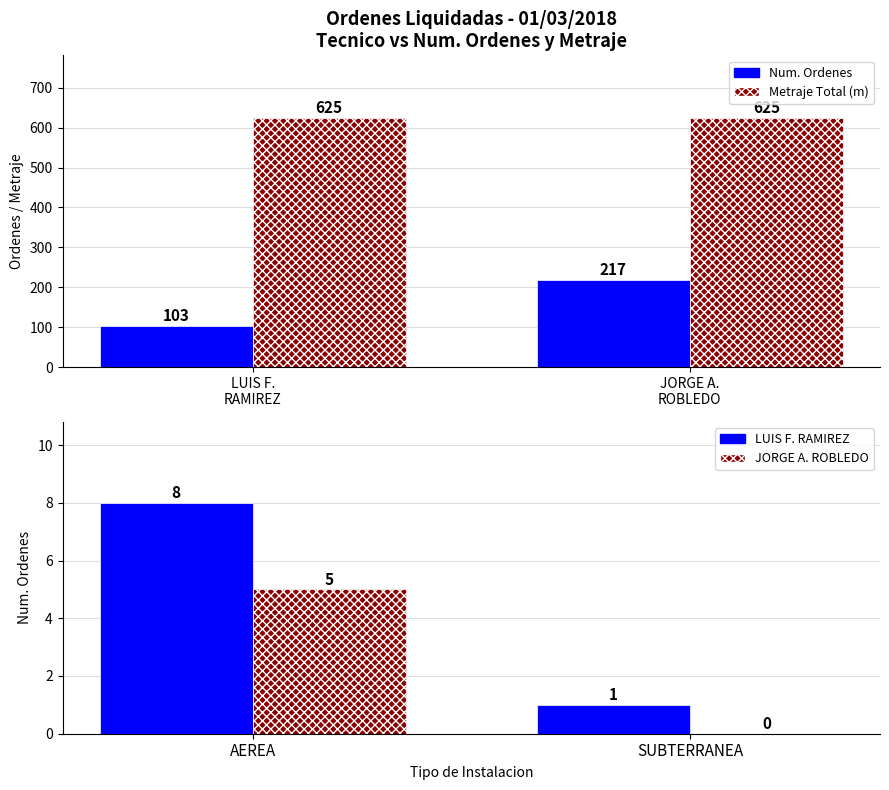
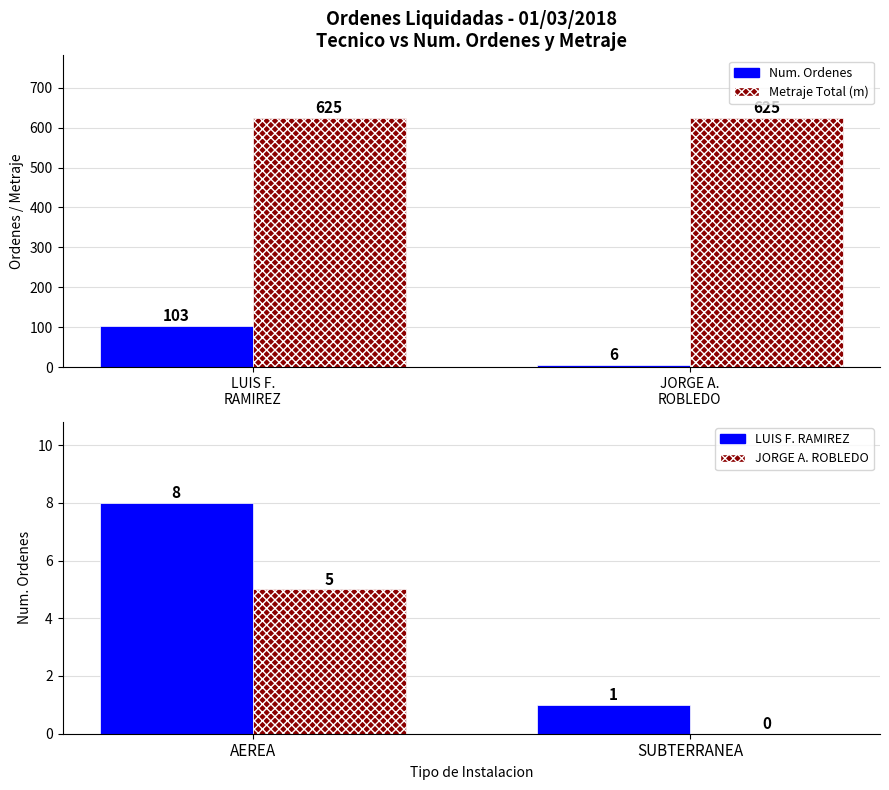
Ordenes Liquidadas - 01/03/2018 Tecnico vs Num. Ordenes y Metraje, Num. Ordenes, JORGE A. ROBLEDO: 217 -> 6
